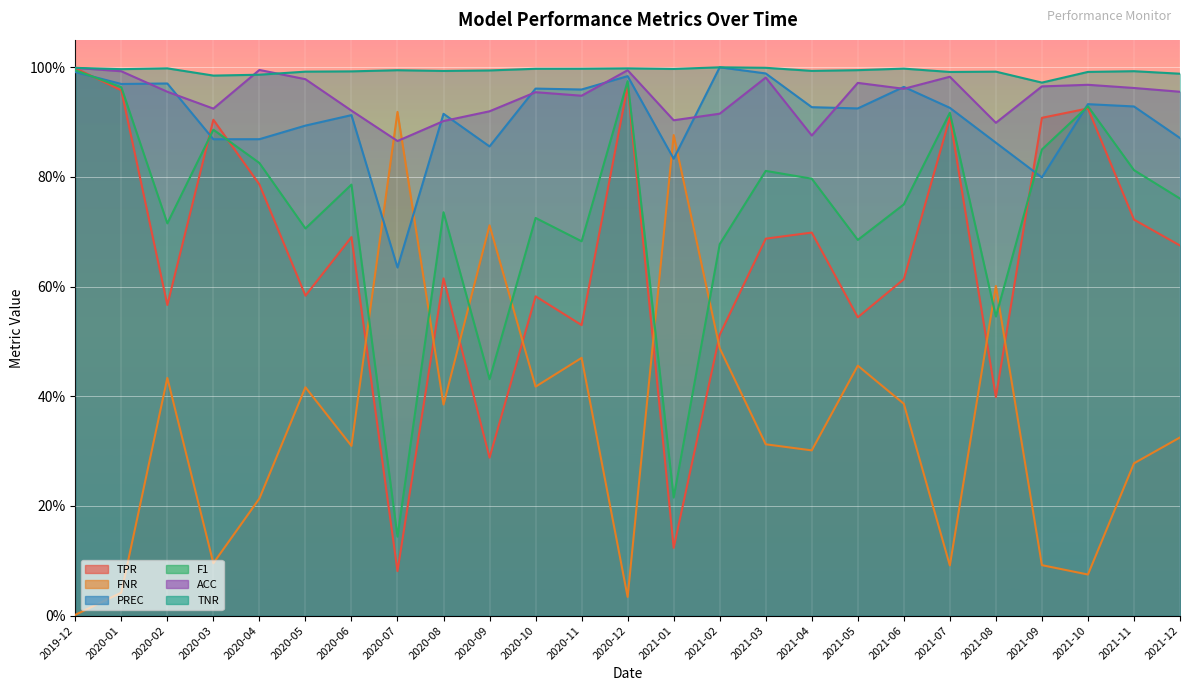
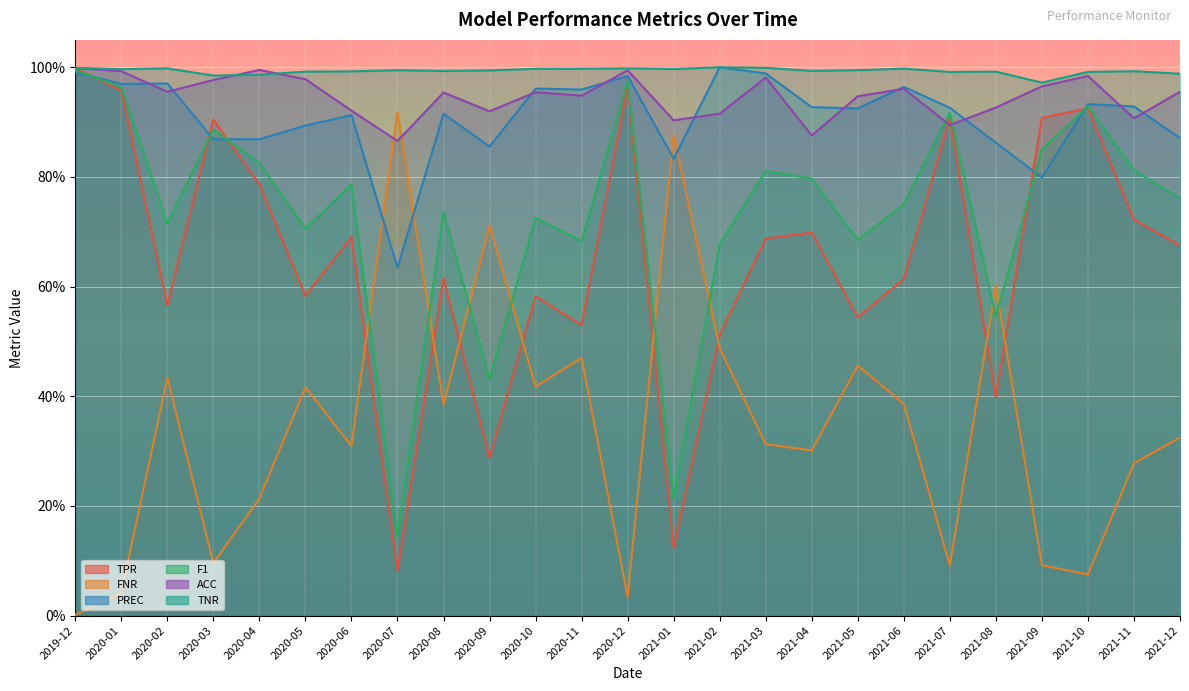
ACC, 2020-03: 92% -> 98%
ACC, 2020-08: 90% -> 95%
ACC, 2021-05: 97% -> 95%
ACC, 2021-07: 98% -> 89%
ACC, 2021-08: 90% -> 93%
ACC, 2021-10: 97% -> 98%
ACC, 2021-11: 96% -> 91%
